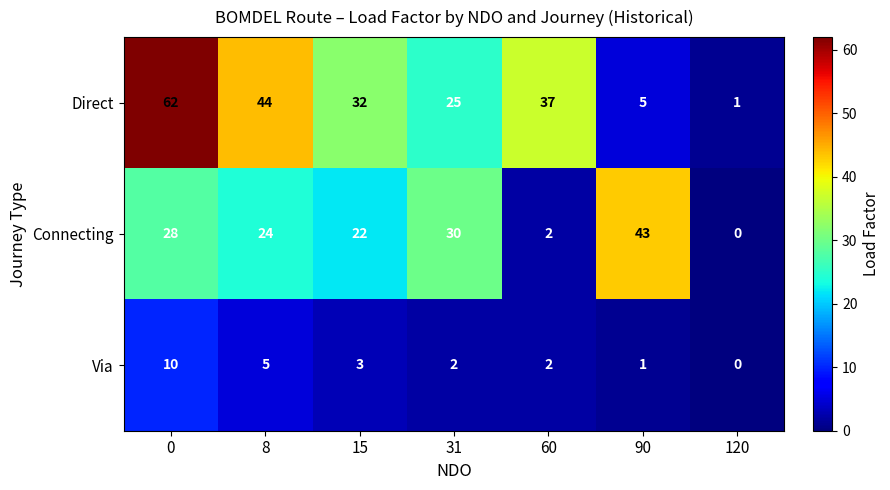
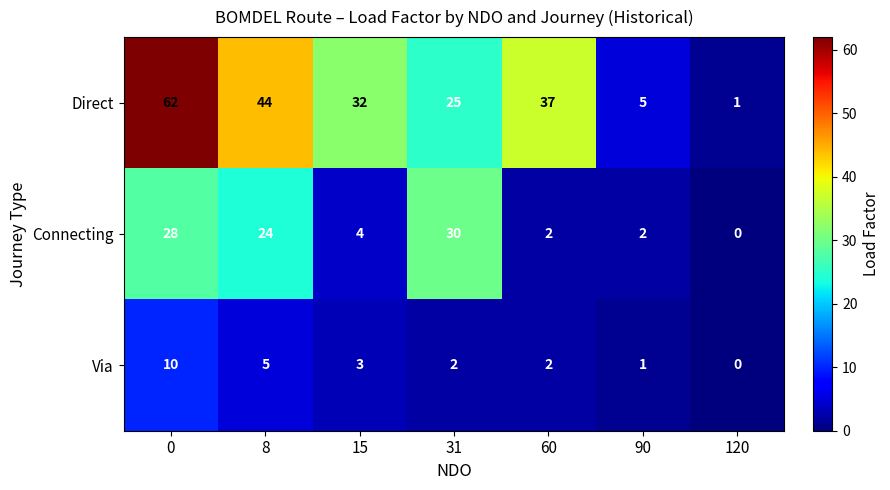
Connecting, 15: 22 -> 4
Connecting, 90: 43 -> 2
